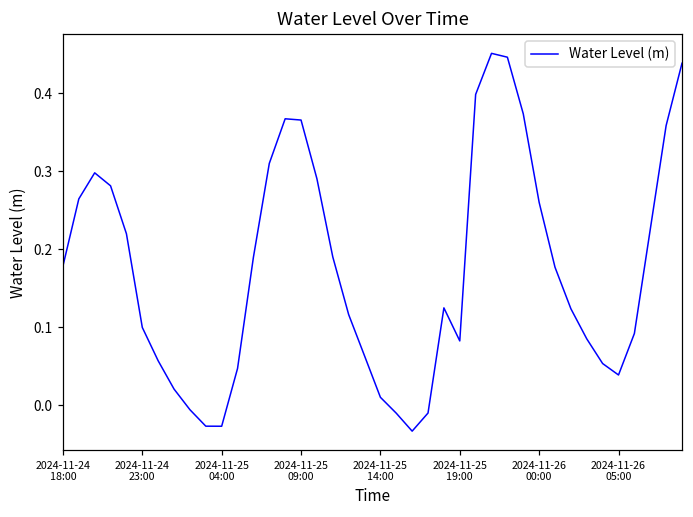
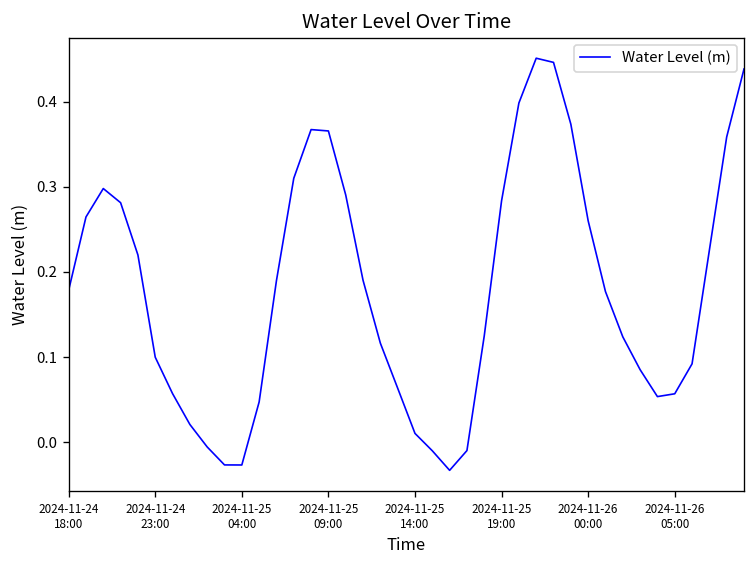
2024-11-25 19:00: 0.08 -> 0.28
2024-11-26 05:00: 0.04 -> 0.06
